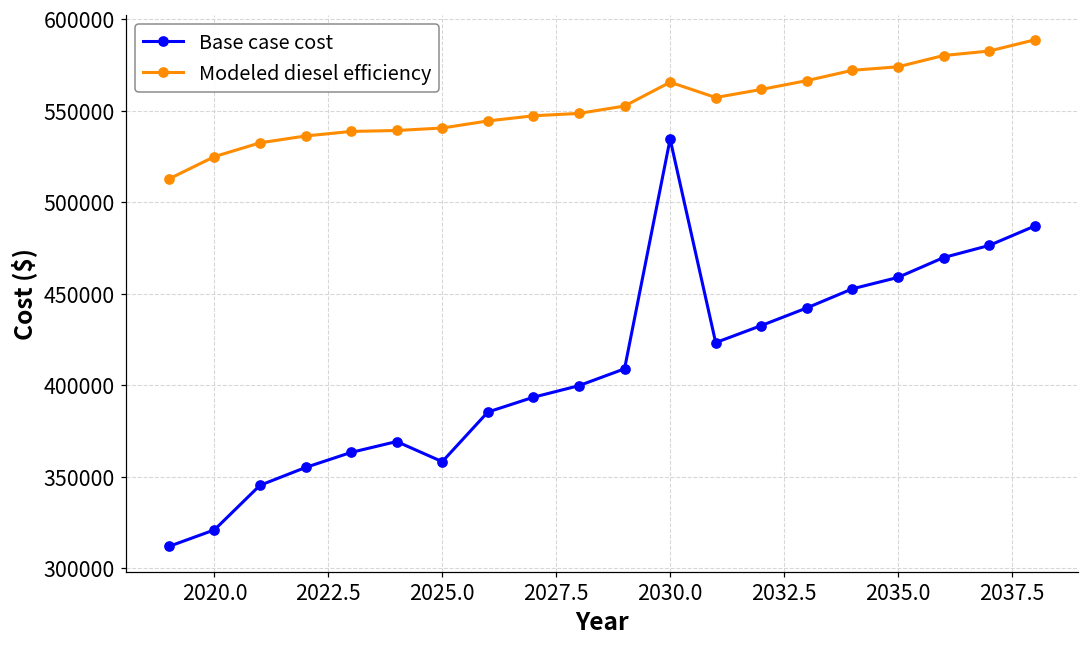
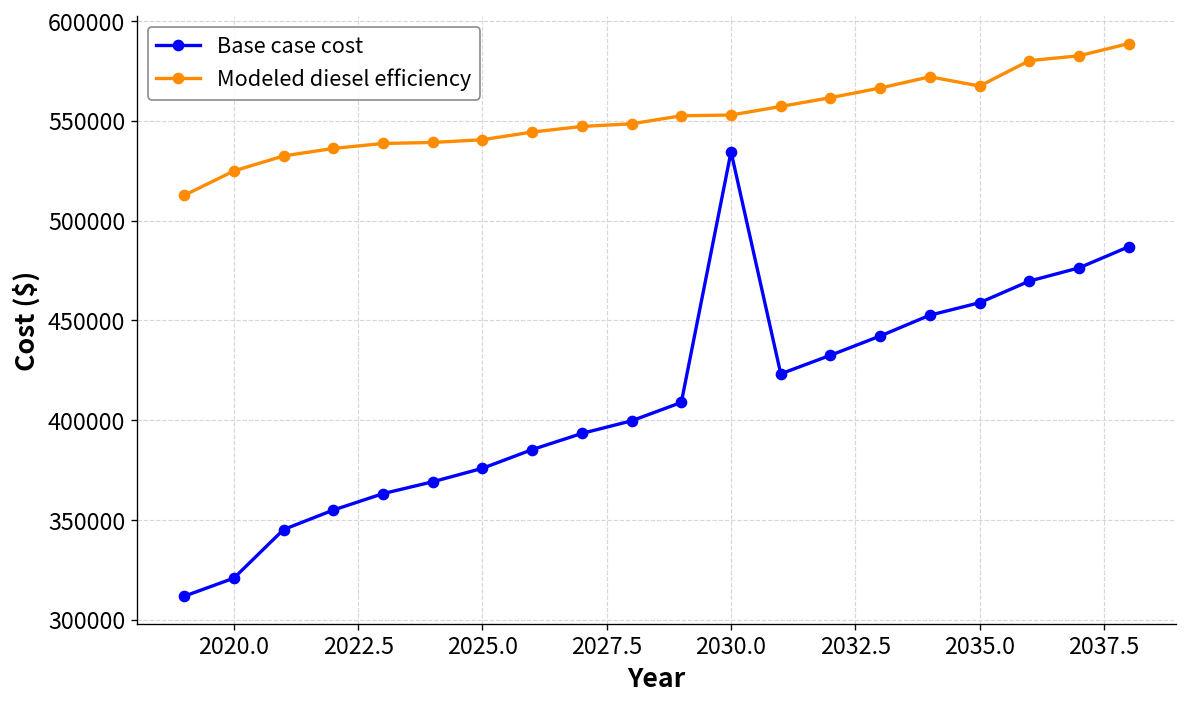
Base case cost, 2025.0: 358000 -> 376000
Modeled diesel efficiency, 2030.0: 566000 -> 553000
Modeled diesel efficiency, 2035.0: 574000 -> 567000
